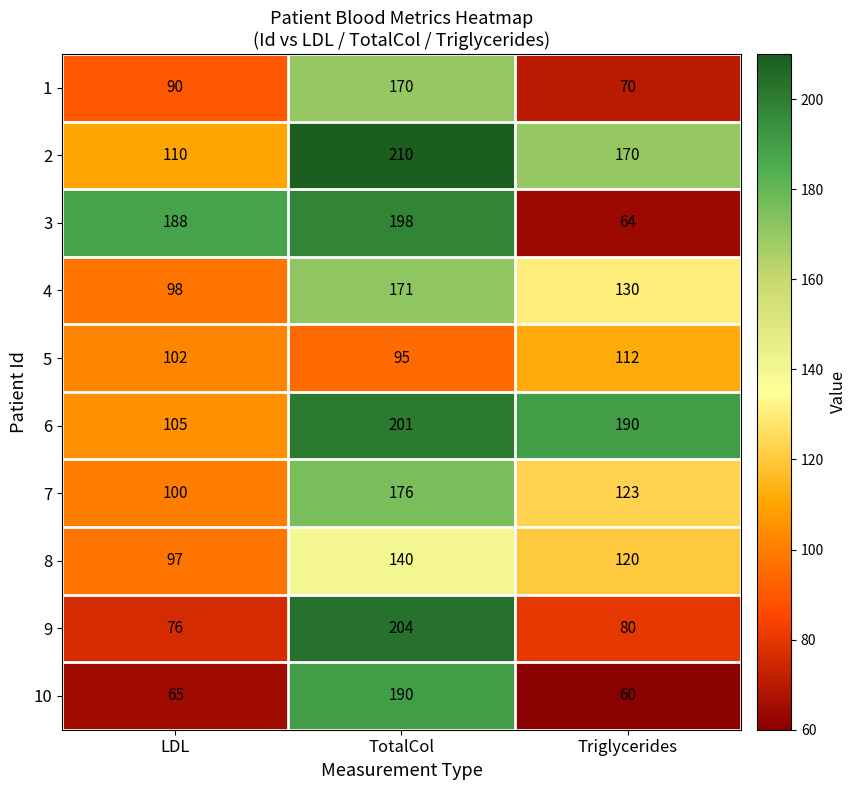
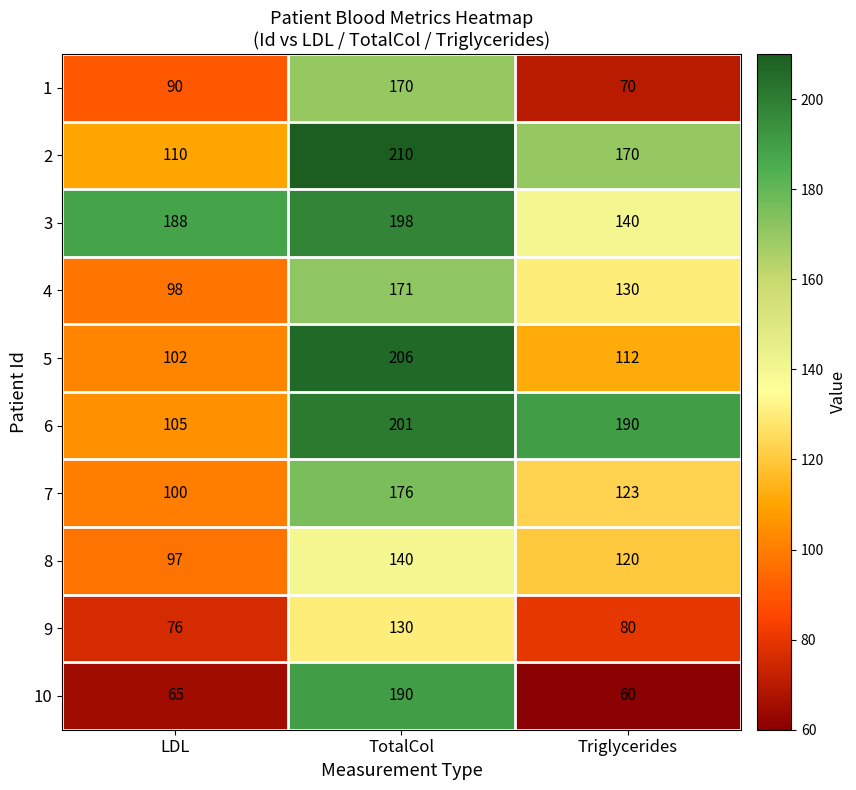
3, Triglycerides: 64 -> 140
5, TotalCol: 95 -> 206
9, TotalCol: 204 -> 130
